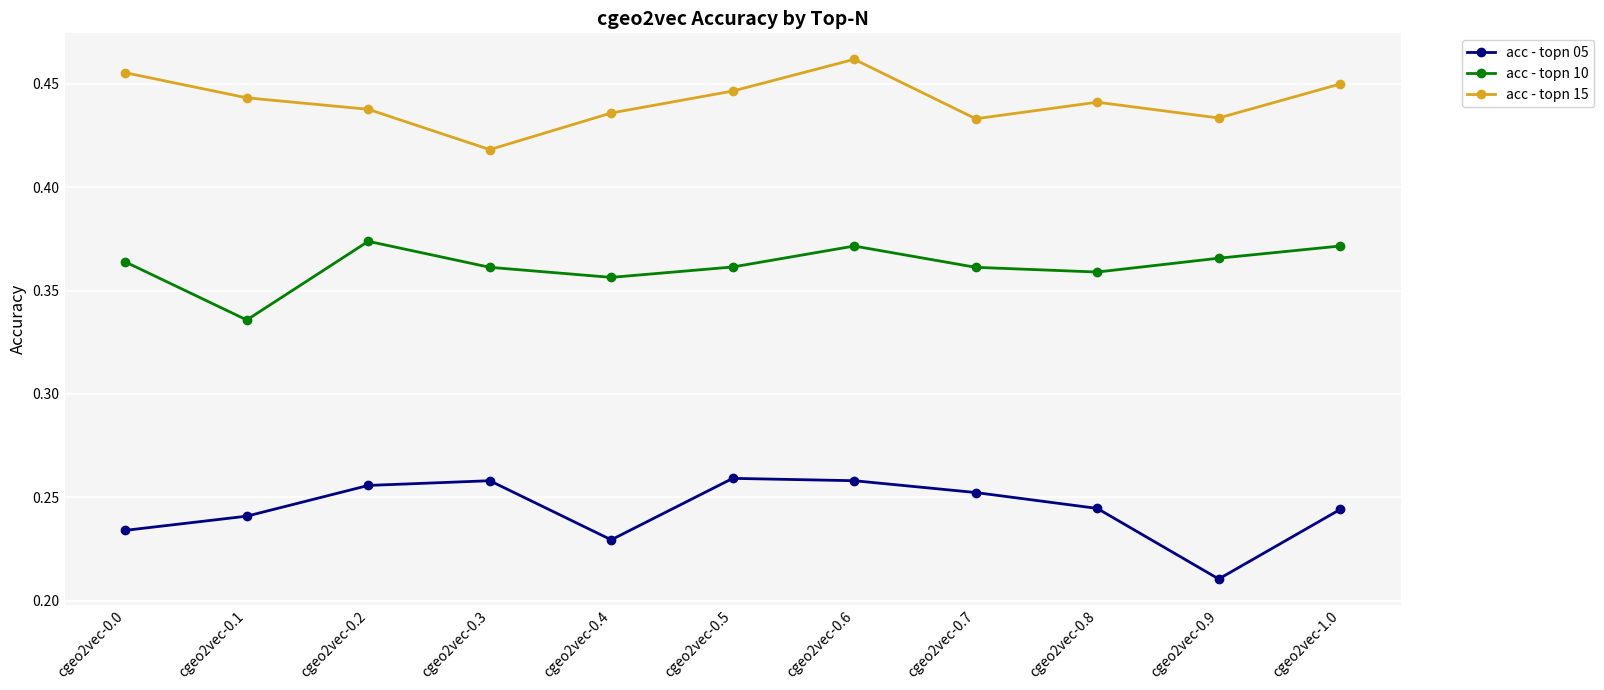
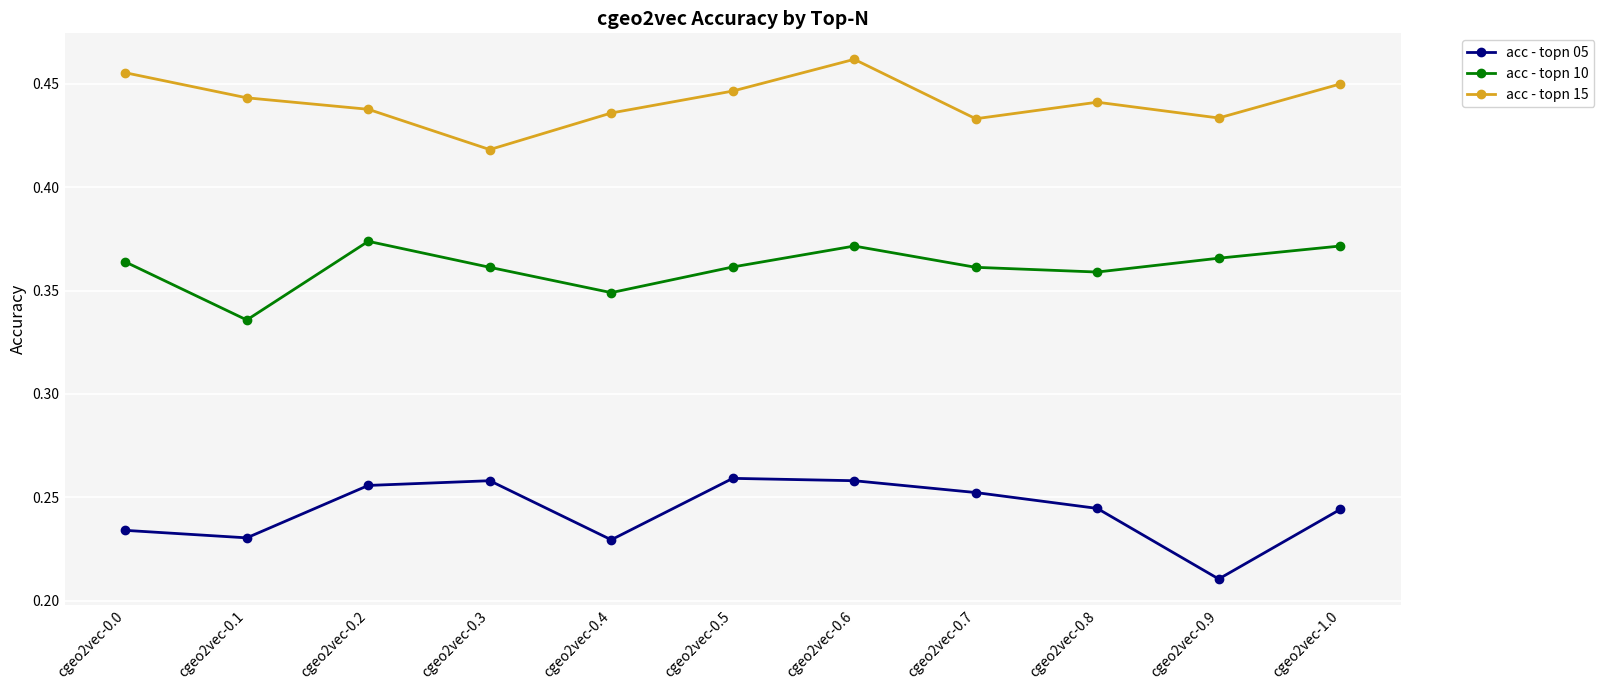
acc - topn 05, cgeo2vec-0.1: 0.241 -> 0.230
acc - topn 10, cgeo2vec-0.4: 0.356 -> 0.349
